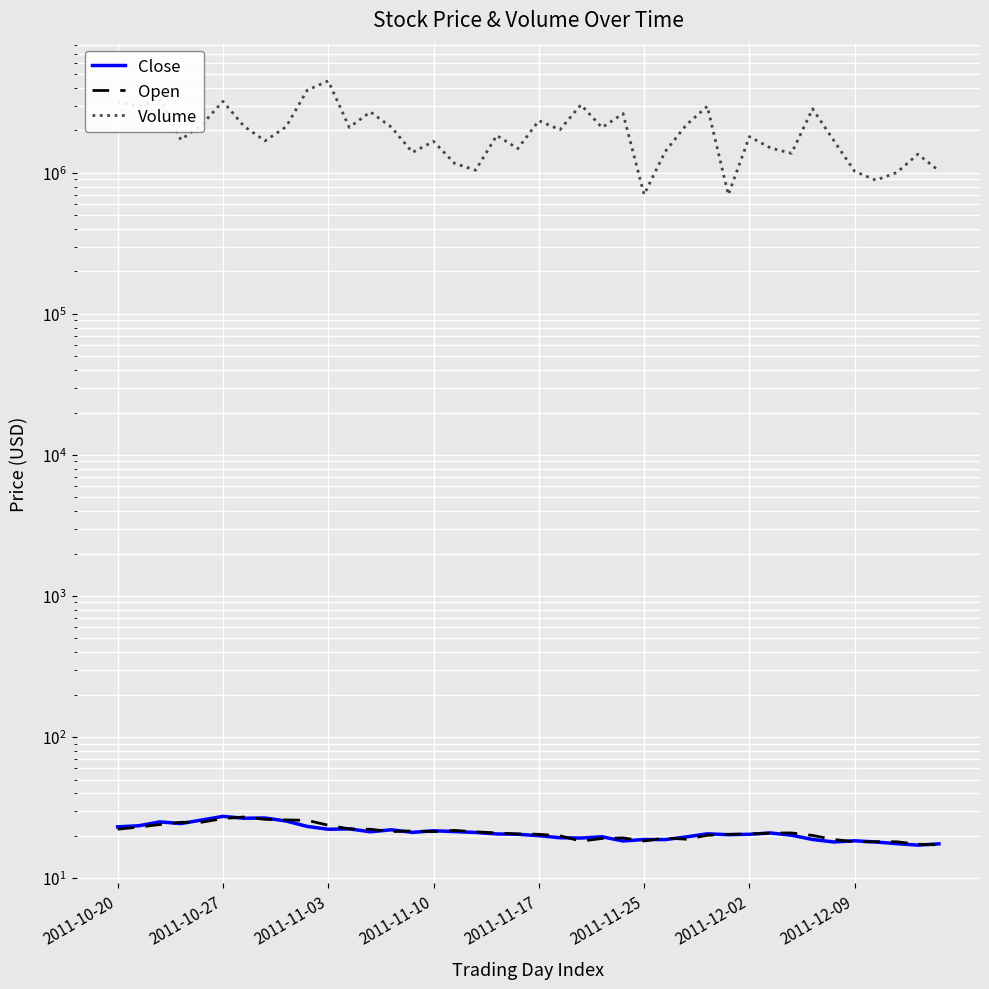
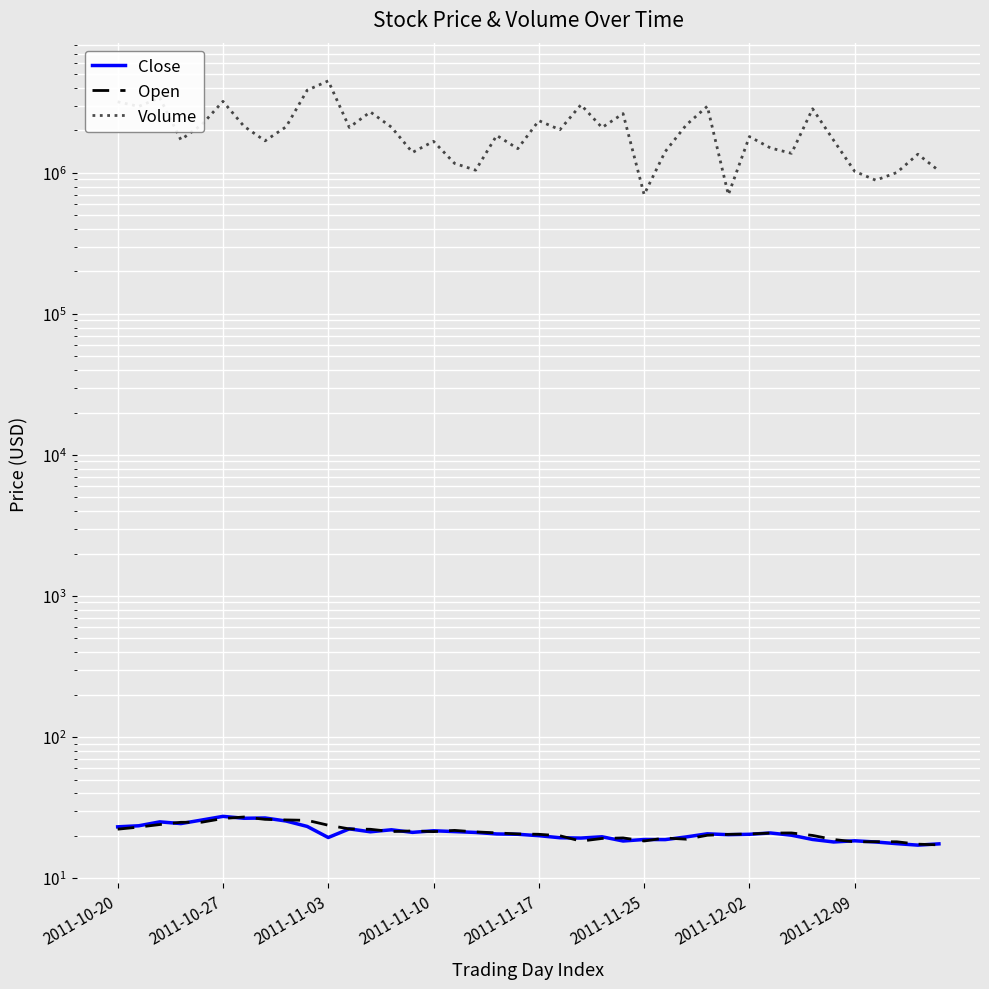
Close, 2011-11-03: 22 -> 19
